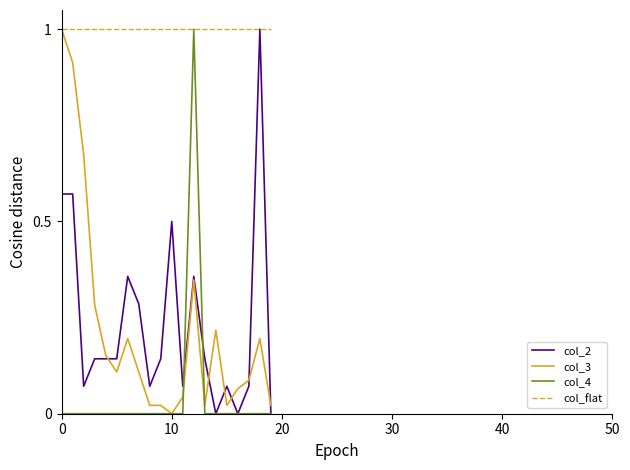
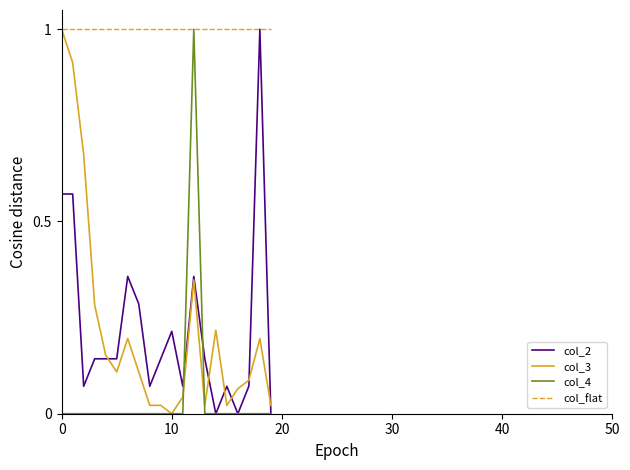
col_2, 10: 0.50 -> 0.21
